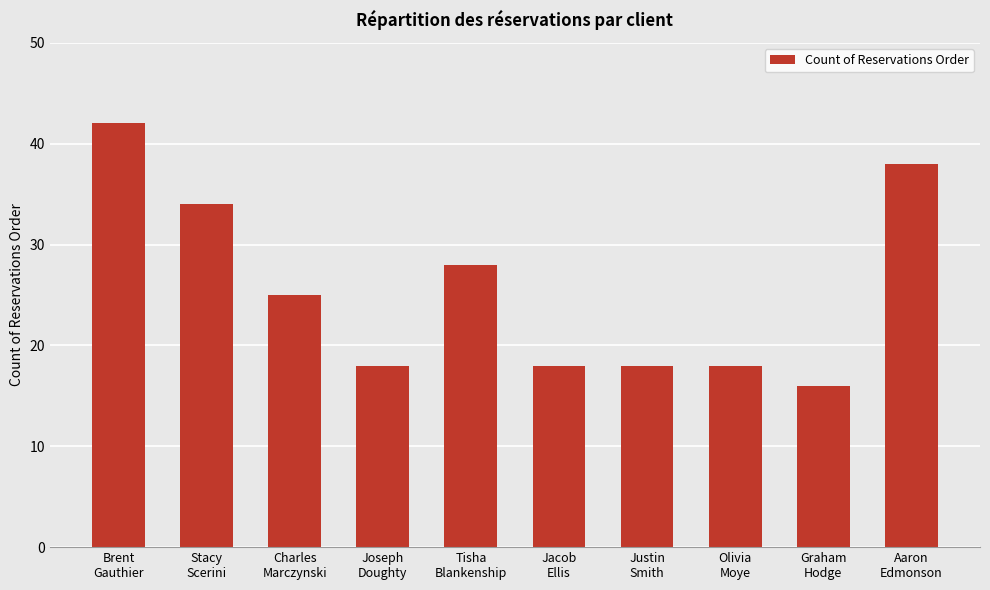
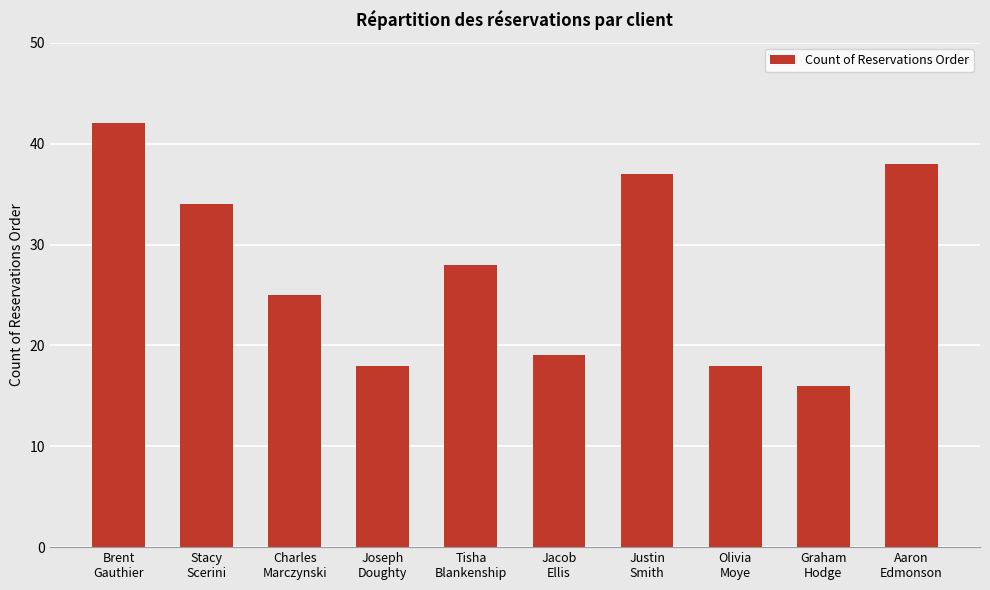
Jacob Ellis: 18 -> 19
Justin Smith: 18 -> 37
